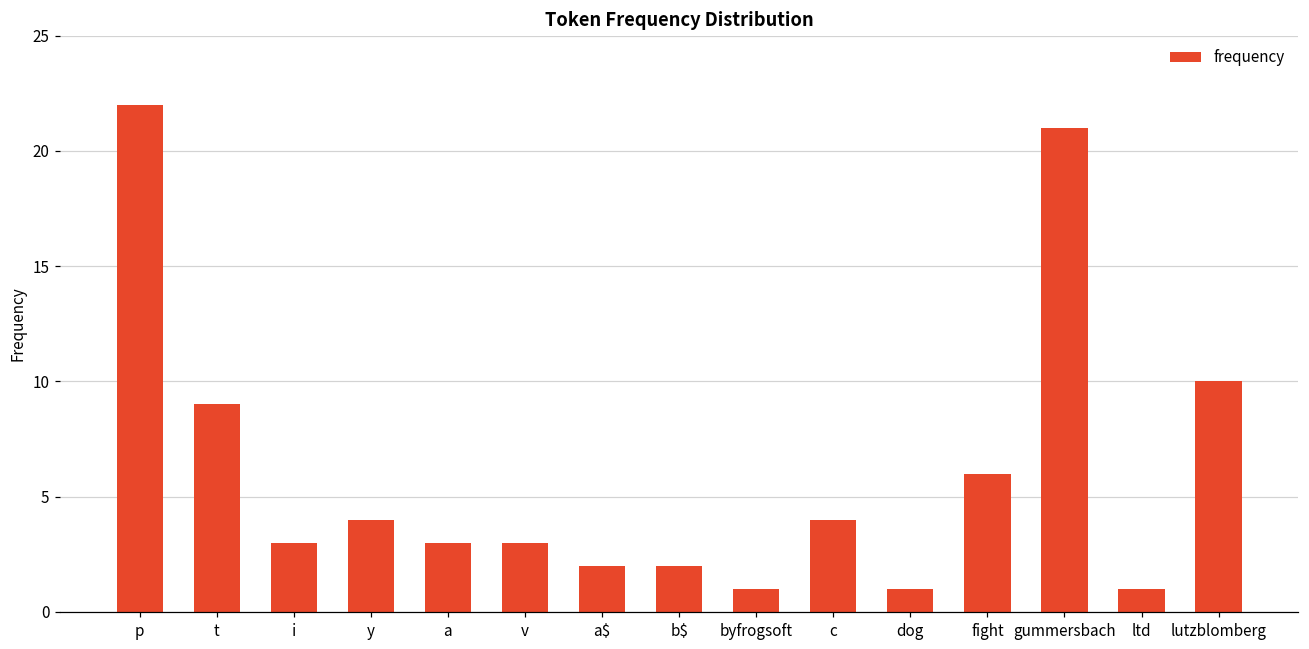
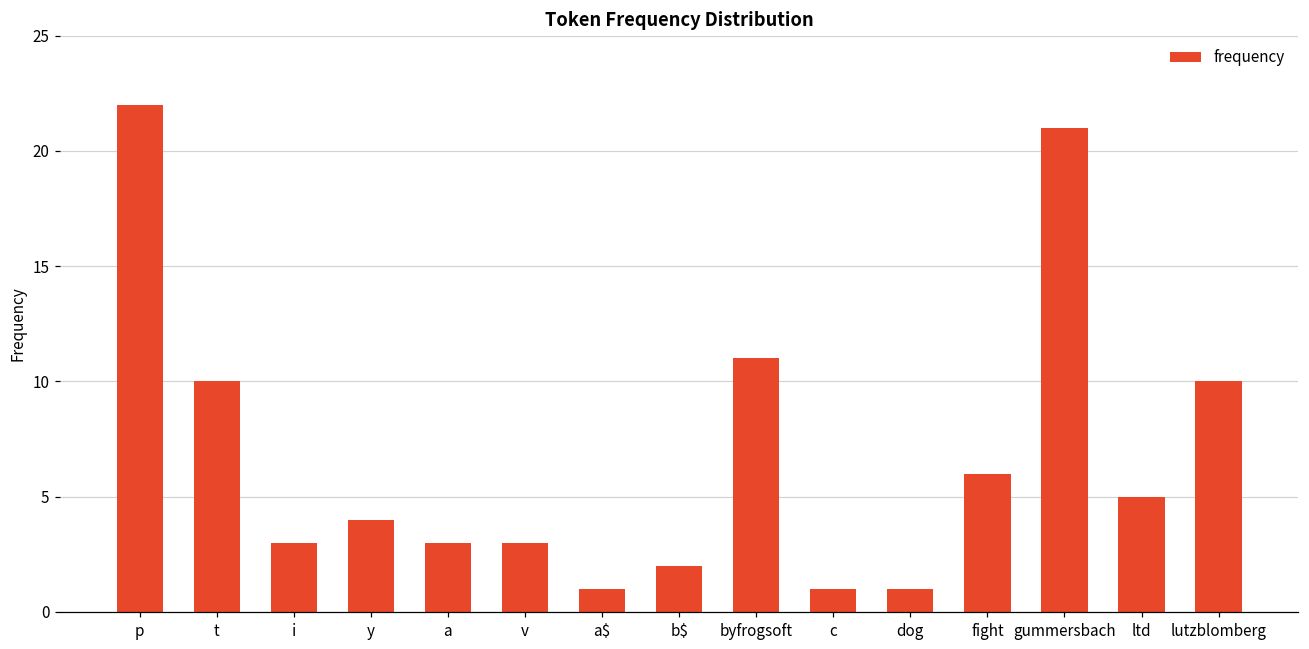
t: 9 -> 10
a$: 2 -> 1
byfrogsoft: 1 -> 11
c: 4 -> 1
ltd: 1 -> 5
